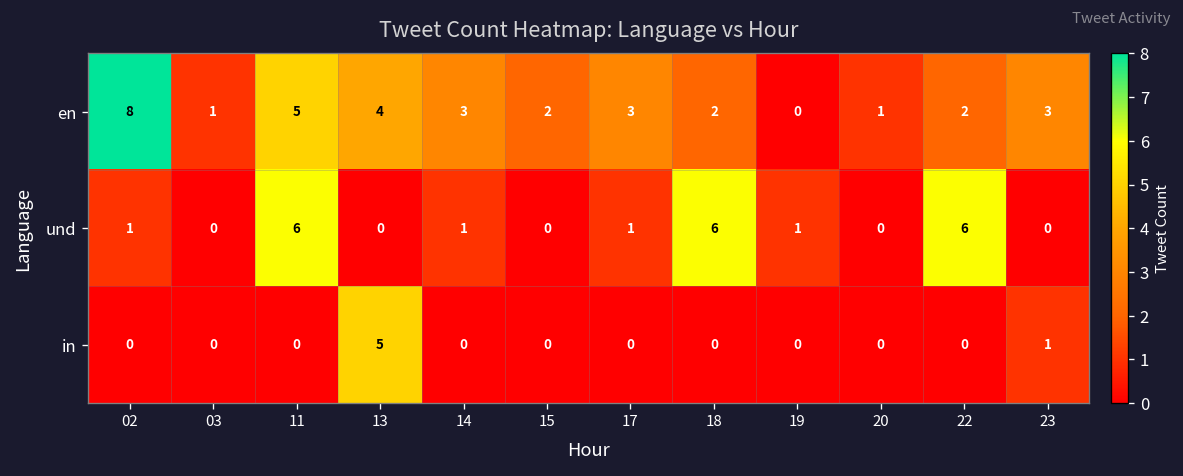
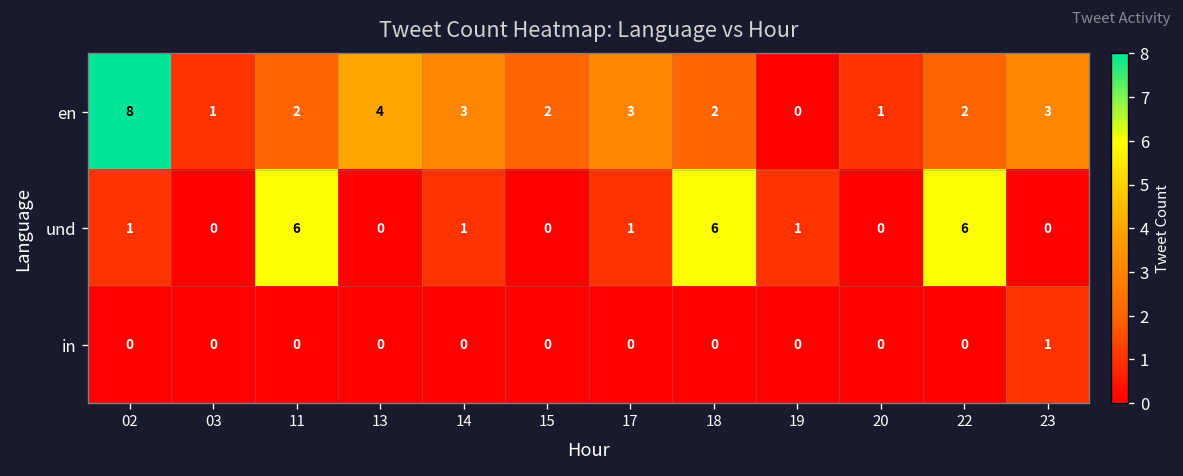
en, 11: 5 -> 2
in, 13: 5 -> 0
